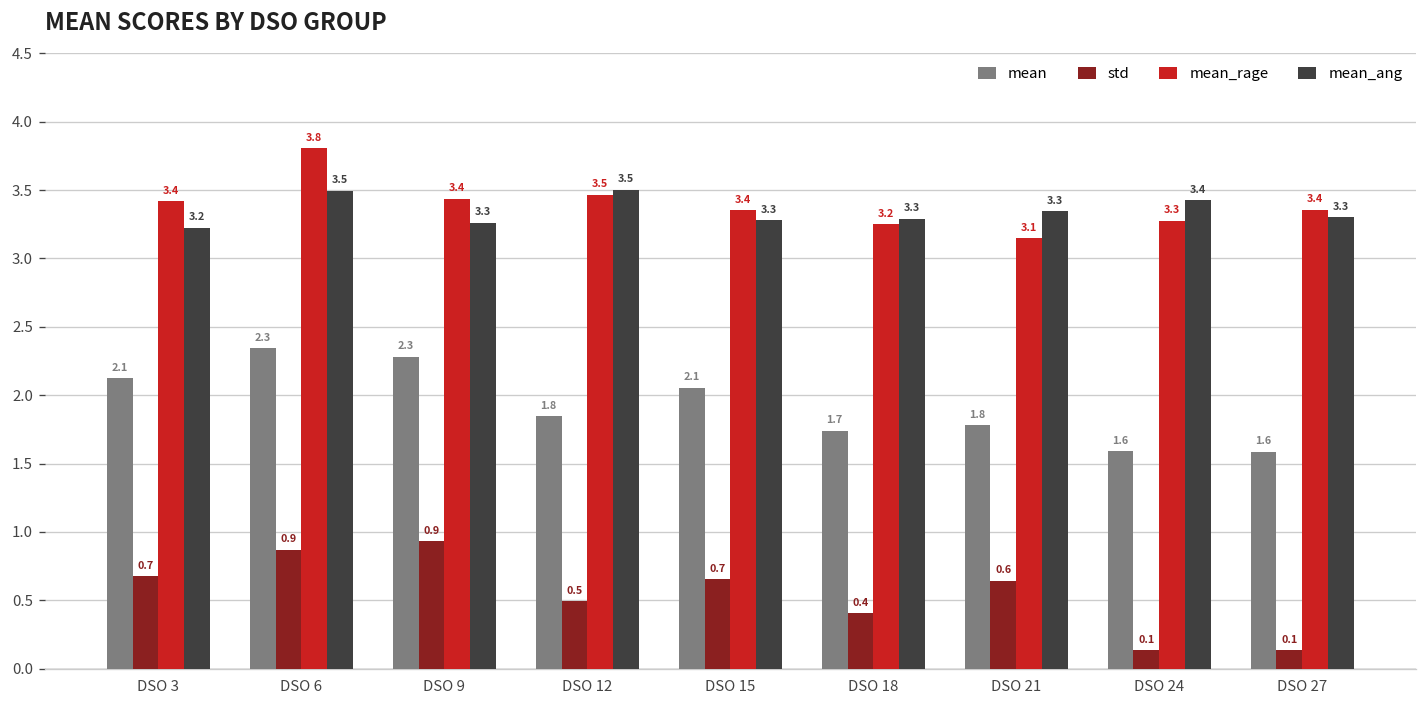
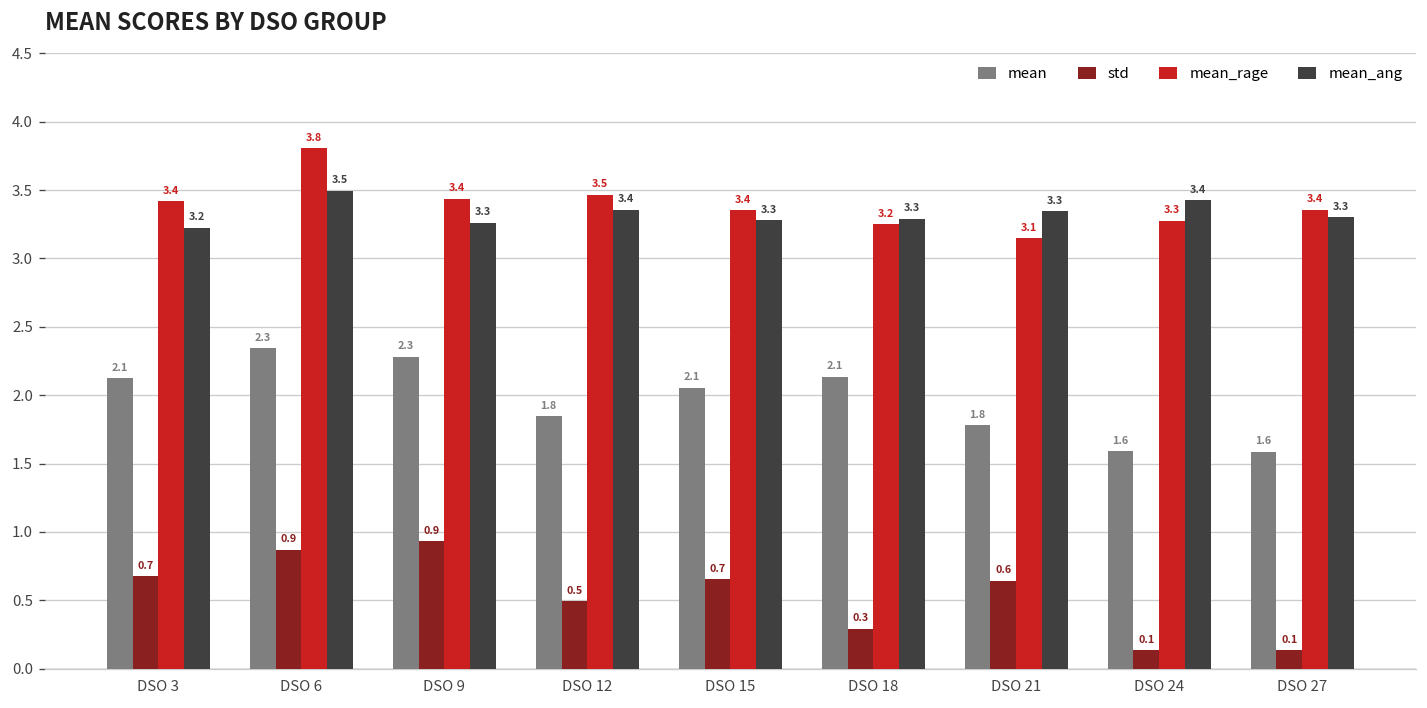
mean_ang, DSO 12: 3.5 -> 3.4
mean, DSO 18: 1.7 -> 2.1
std, DSO 18: 0.4 -> 0.3
